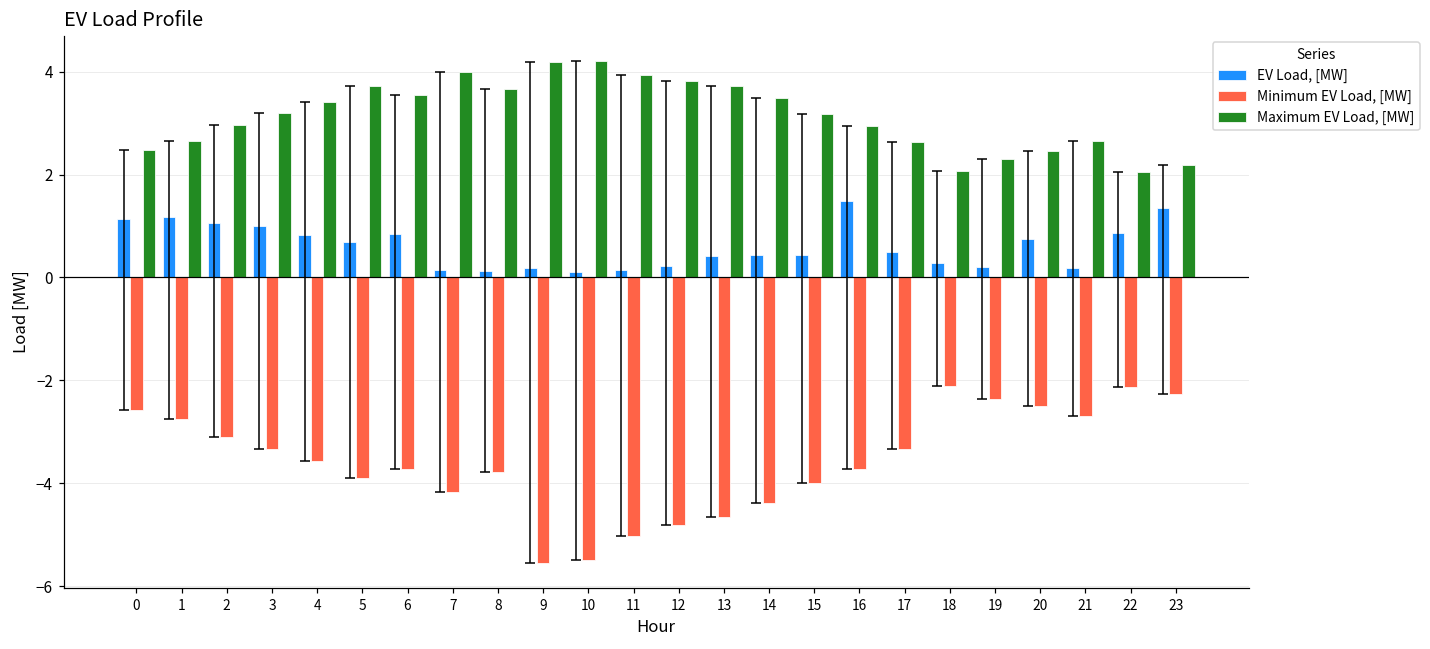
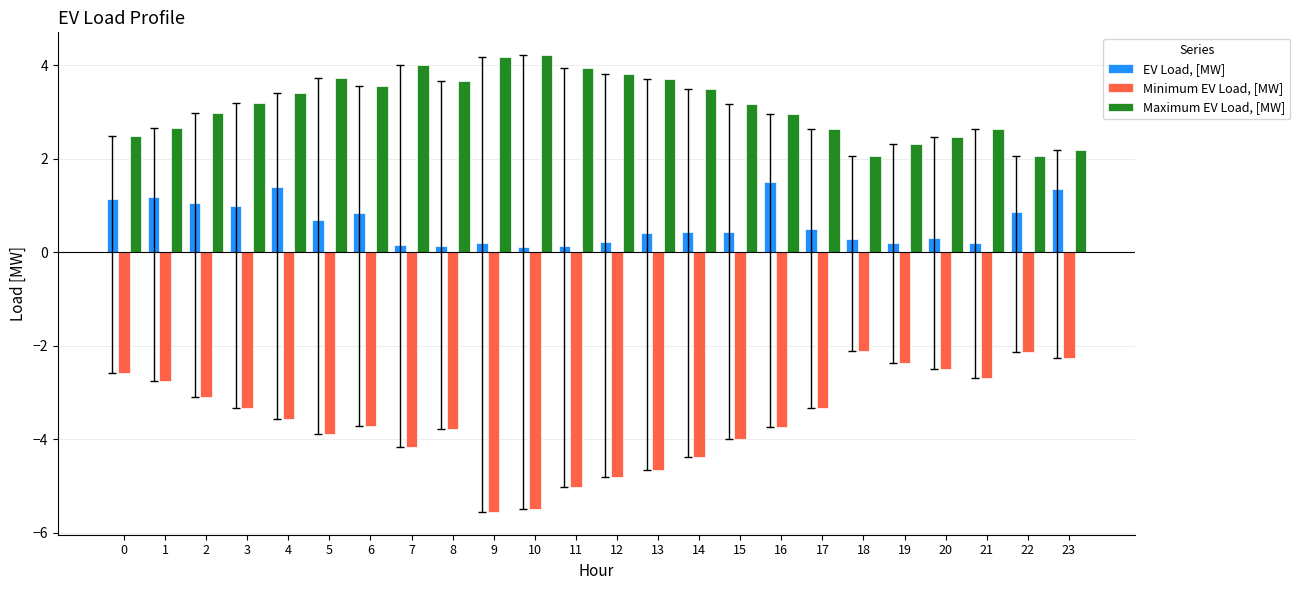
EV Load, [MW], 4: 0.8 -> 1.4
EV Load, [MW], 20: 0.8 -> 0.3
